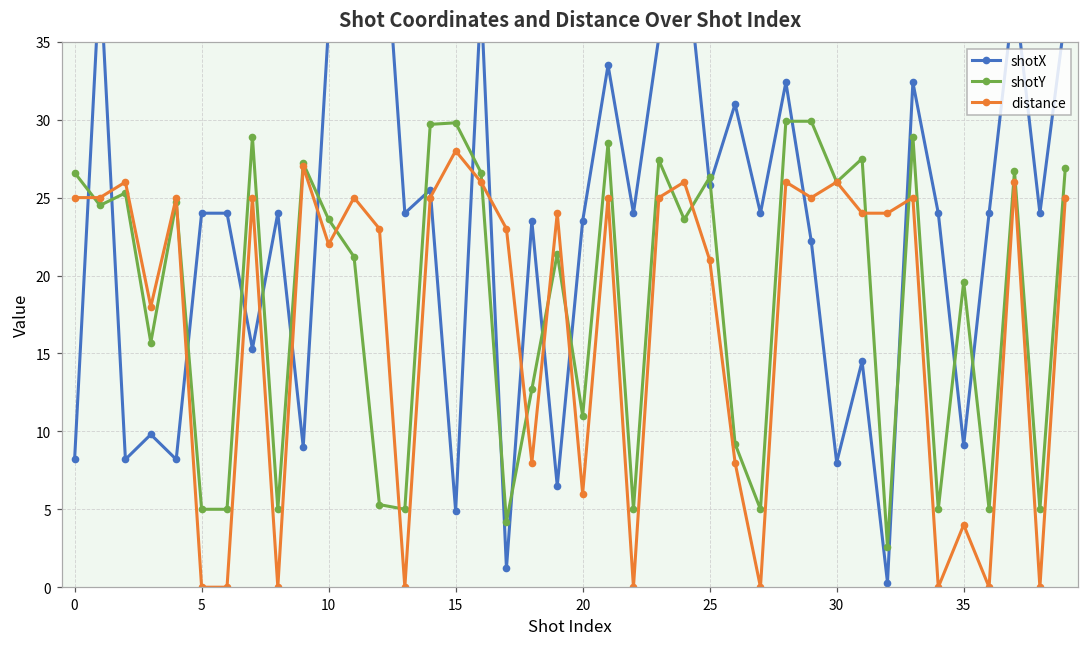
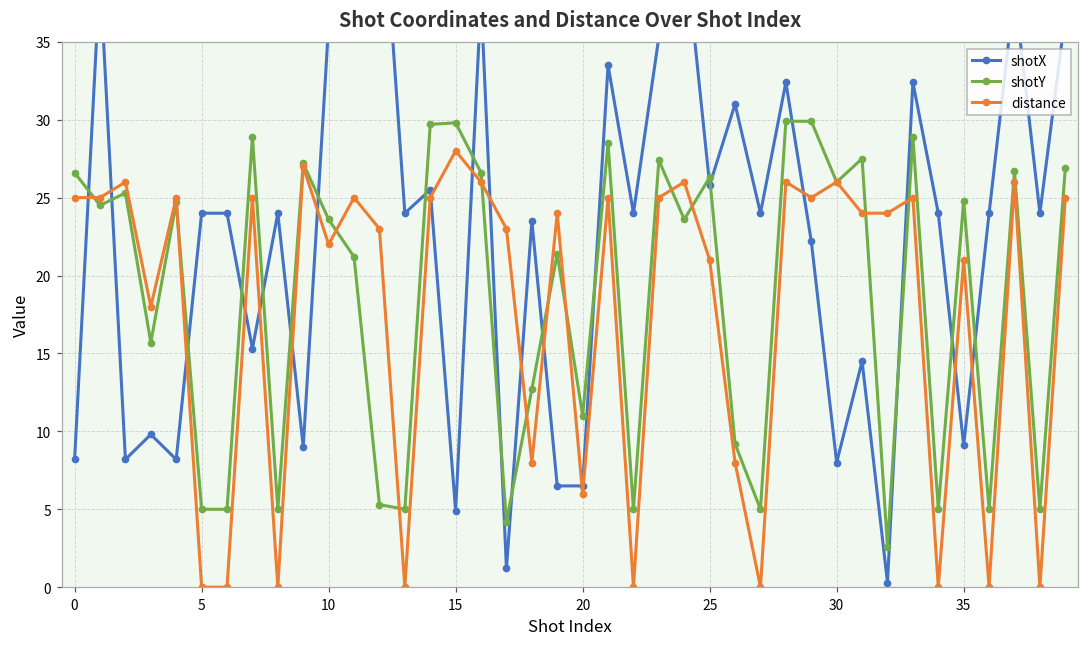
shotX, 20: 23.5 -> 6.5
shotY, 35: 19.6 -> 24.8
distance, 35: 4 -> 21
